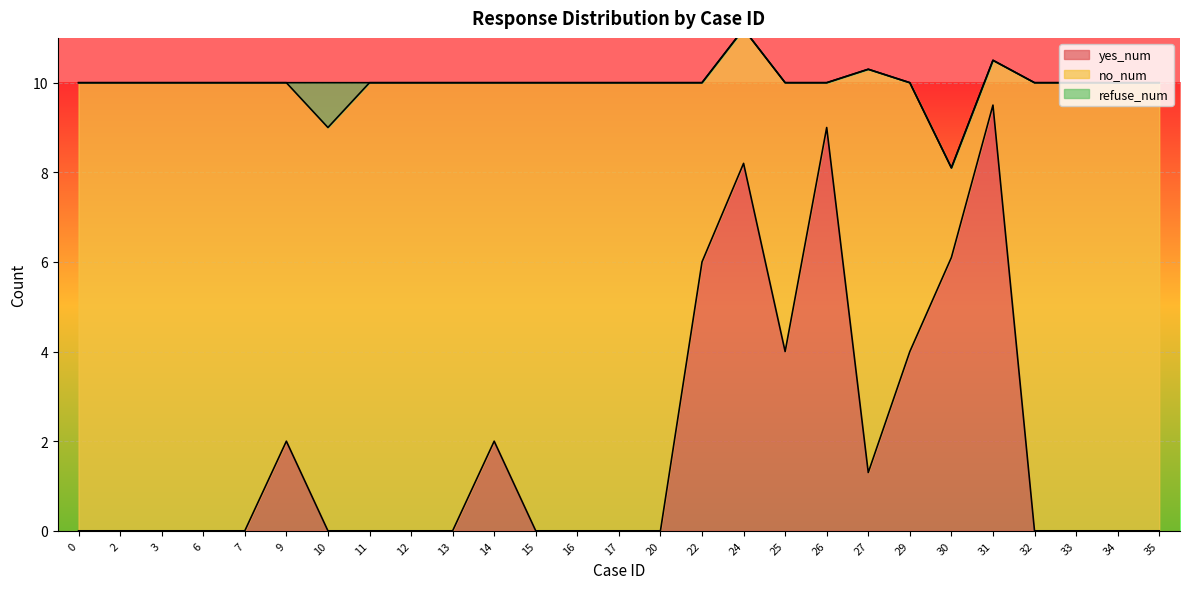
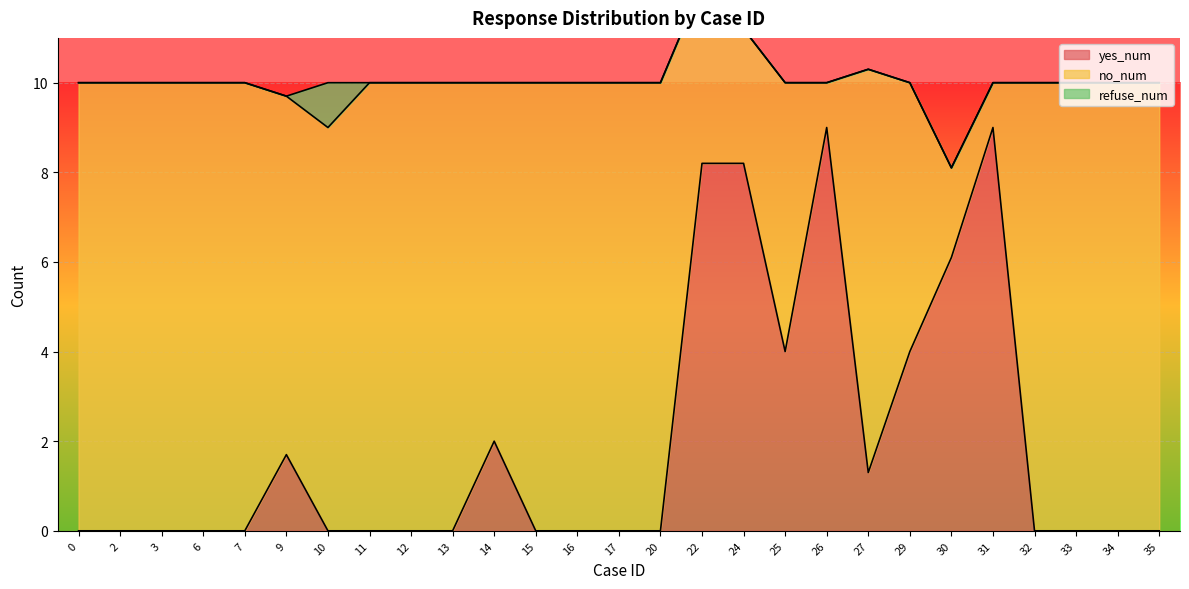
yes_num, 9: 2.0 -> 1.7
yes_num, 22: 6.0 -> 8.2
yes_num, 31: 9.5 -> 9.0
